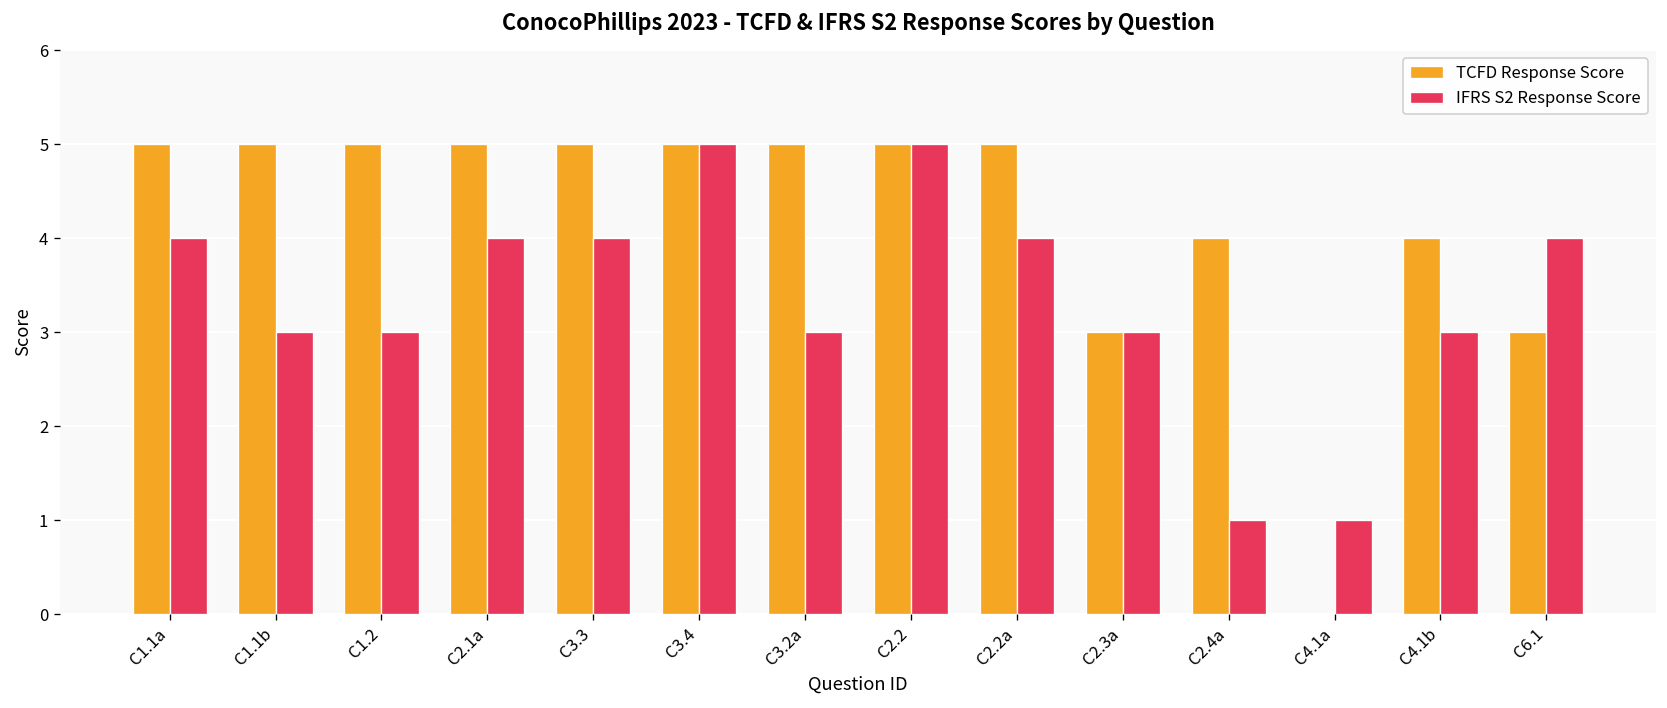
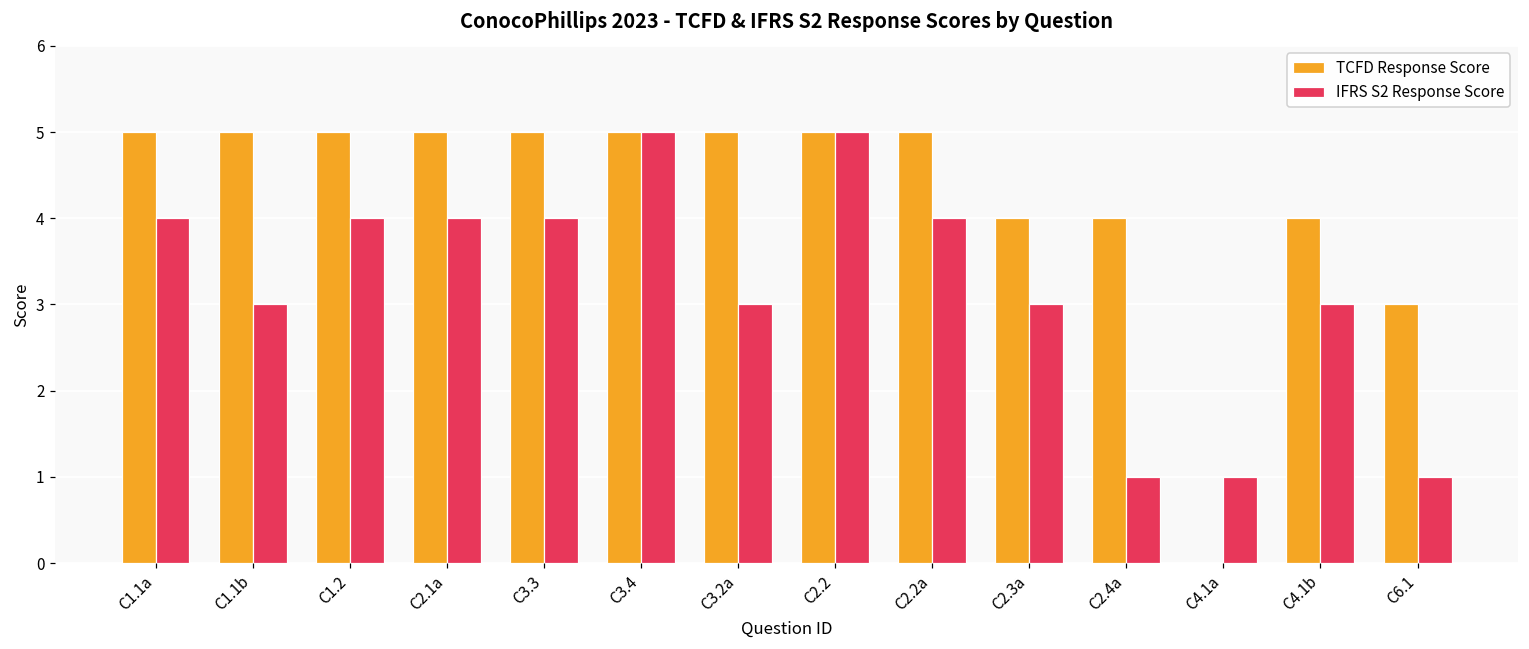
IFRS S2 Response Score, C1.2: 3 -> 4
TCFD Response Score, C2.3a: 3 -> 4
IFRS S2 Response Score, C6.1: 4 -> 1
